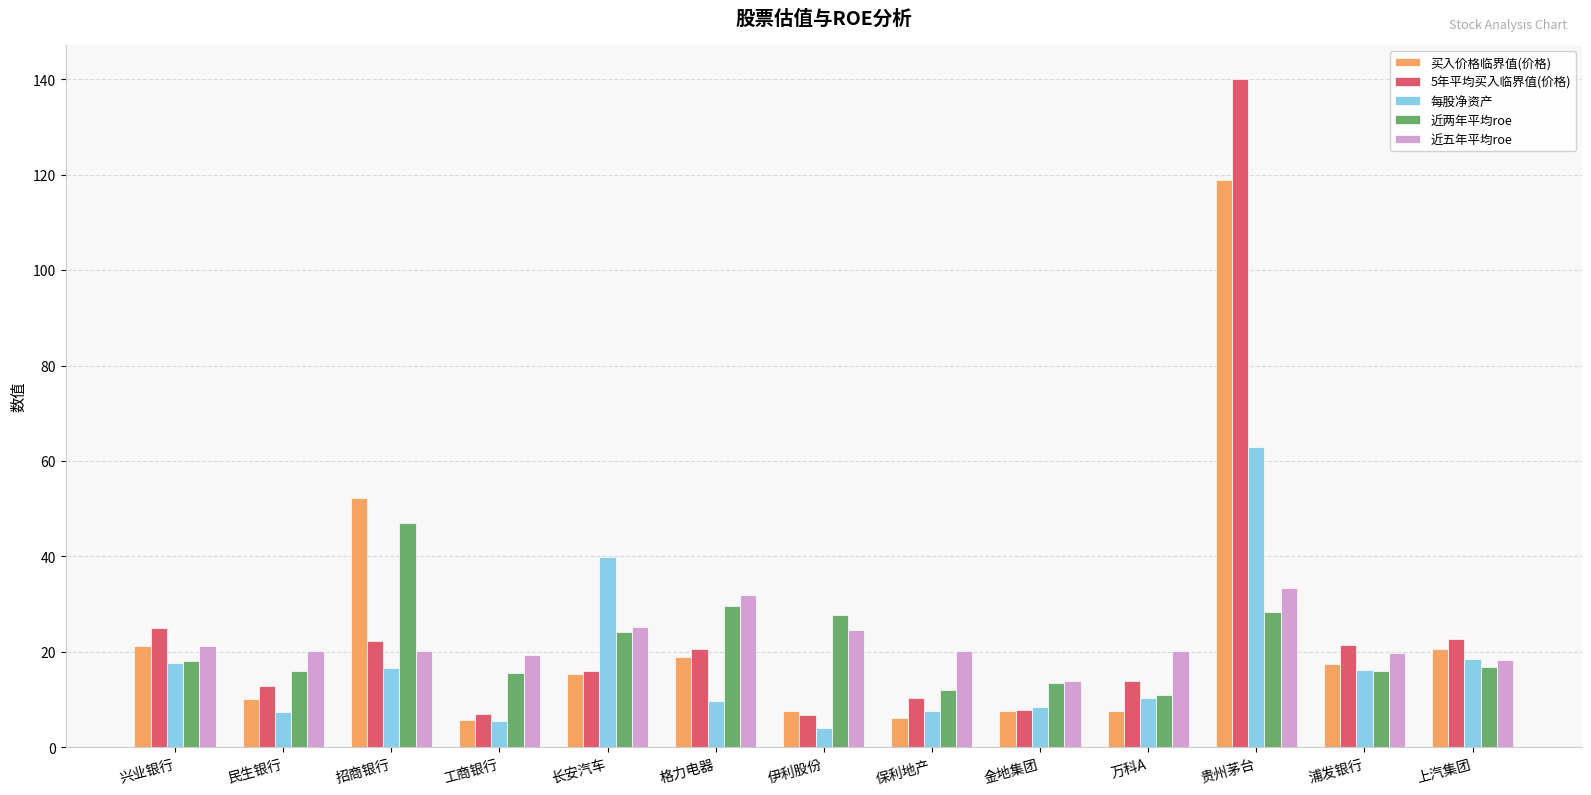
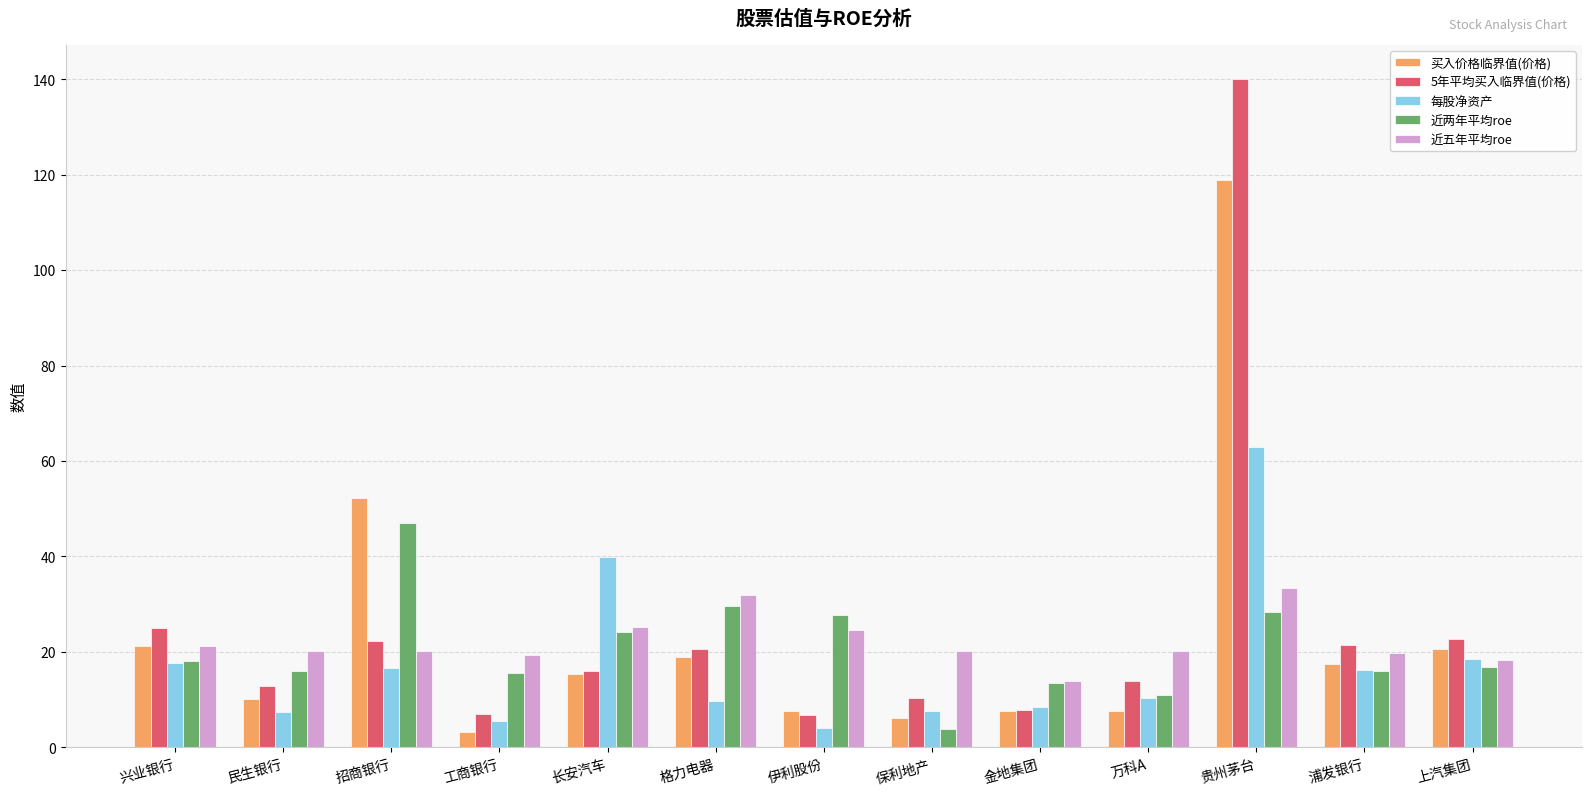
买入价格临界值(价格), 工商银行: 6 -> 3
近两年平均roe, 保利地产: 12 -> 4
